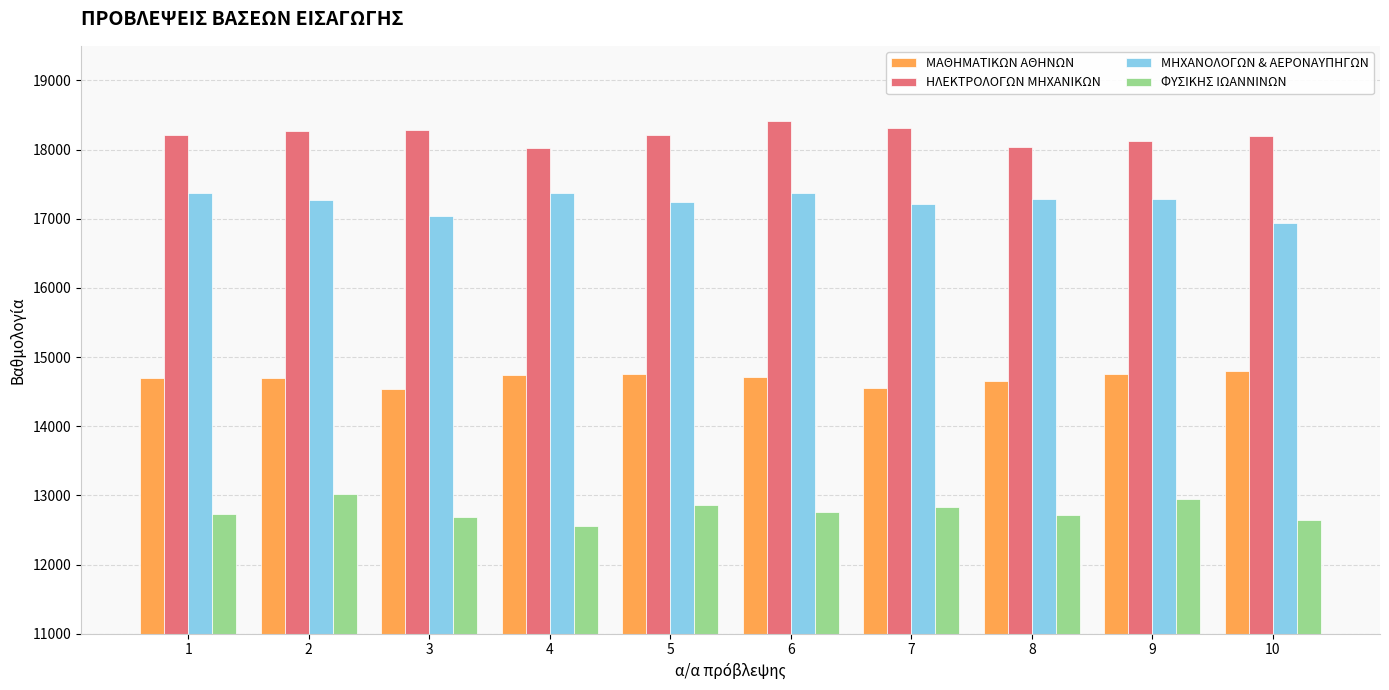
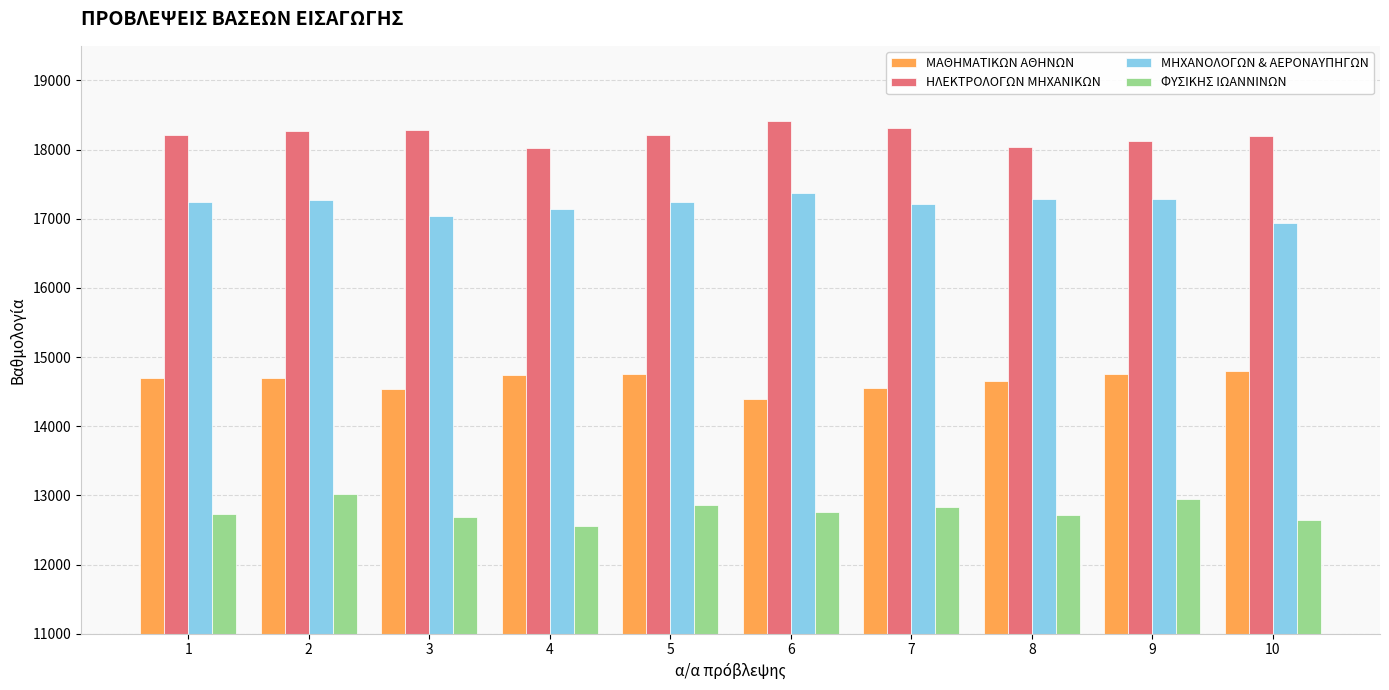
ΜΗΧΑΝΟΛΟΓΩΝ & ΑΕΡΟΝΑΥΠΗΓΩΝ, 1: 17400 -> 17200
ΜΗΧΑΝΟΛΟΓΩΝ & ΑΕΡΟΝΑΥΠΗΓΩΝ, 4: 17400 -> 17100
ΜΑΘΗΜΑΤΙΚΩΝ ΑΘΗΝΩΝ, 6: 14700 -> 14400
